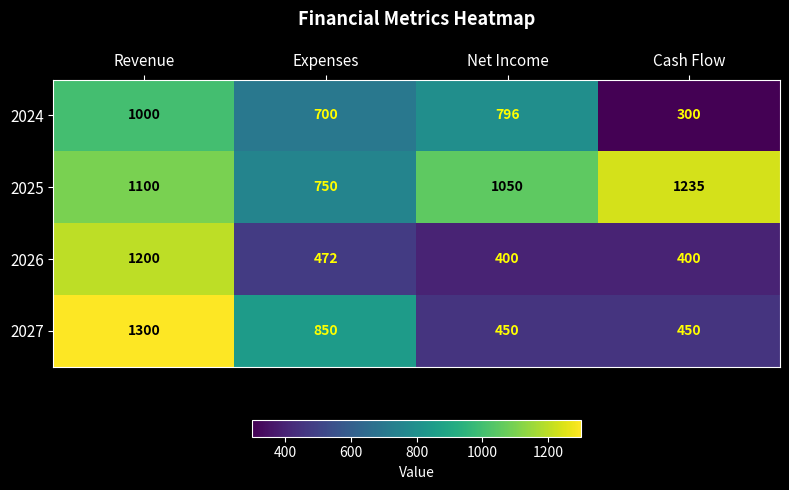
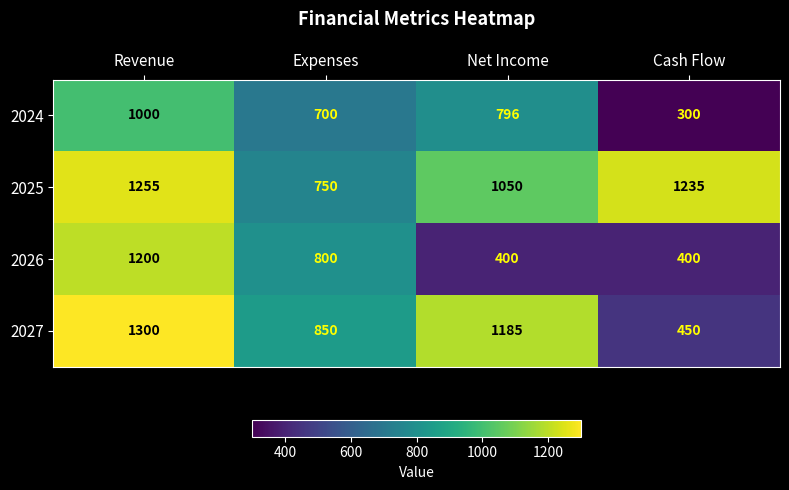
2025, Revenue: 1100 -> 1255
2026, Expenses: 472 -> 800
2027, Net Income: 450 -> 1185
